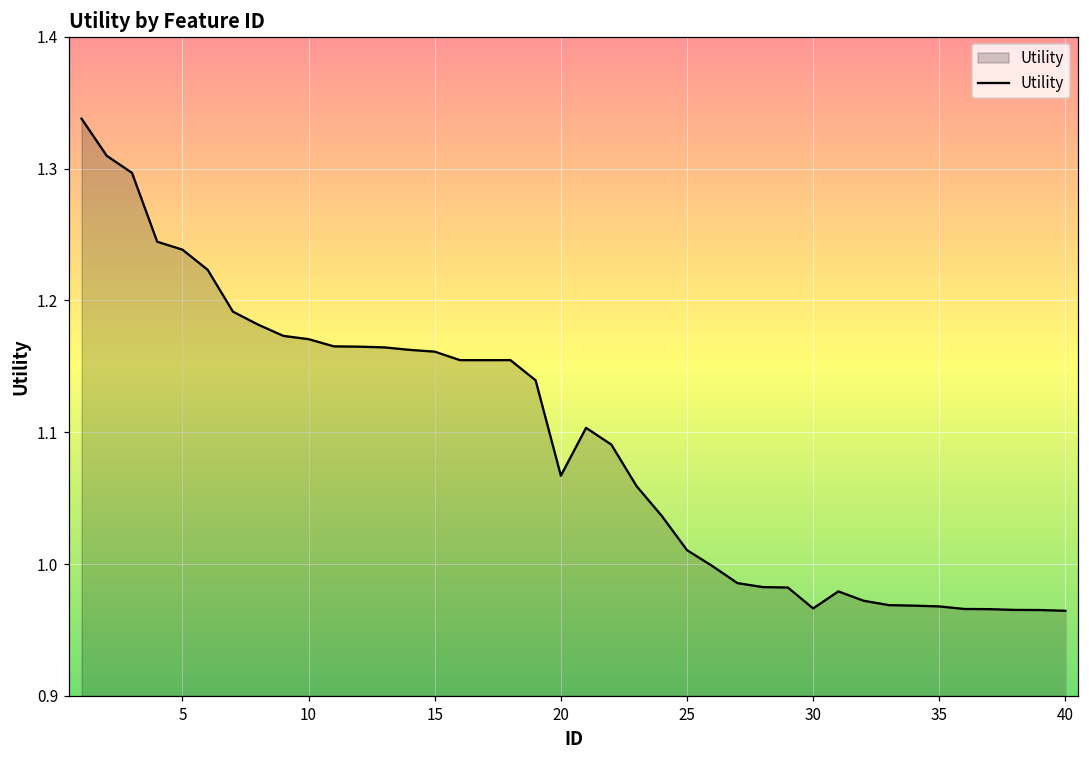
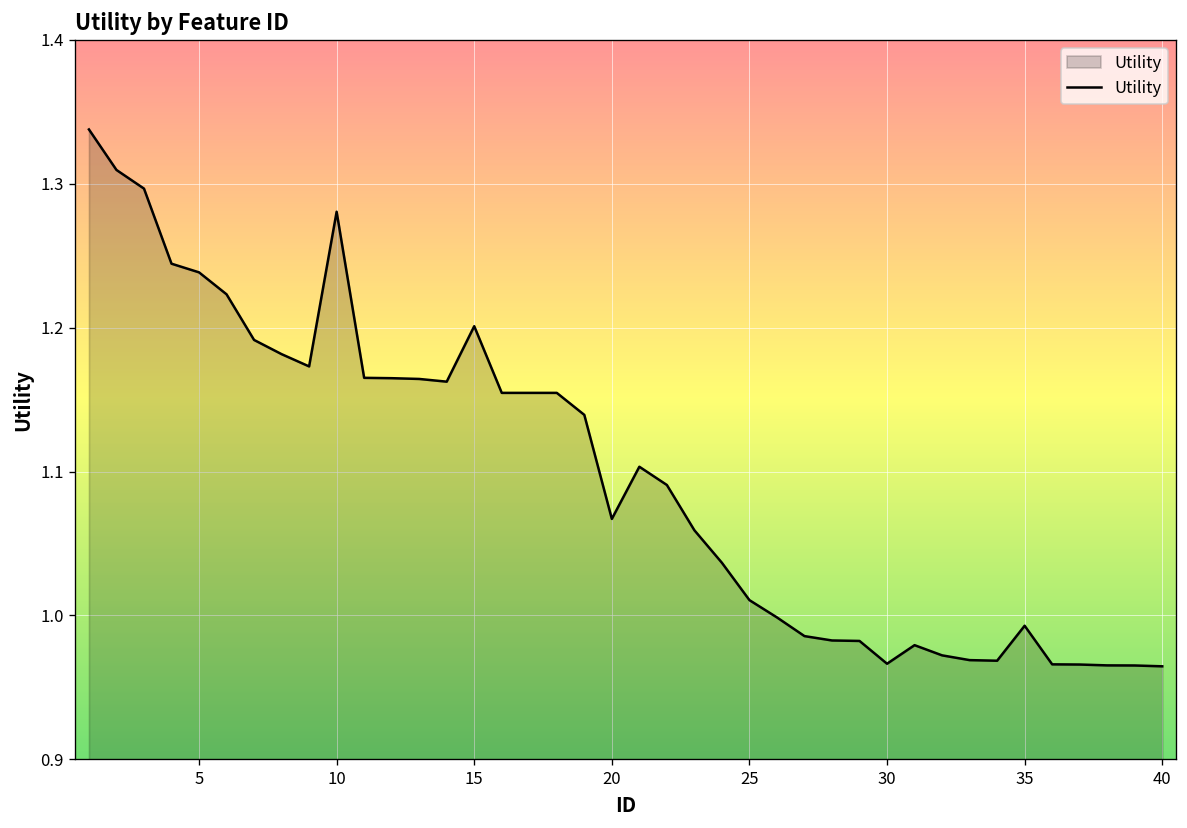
10: 1.171 -> 1.281
15: 1.161 -> 1.201
35: 0.968 -> 0.993
